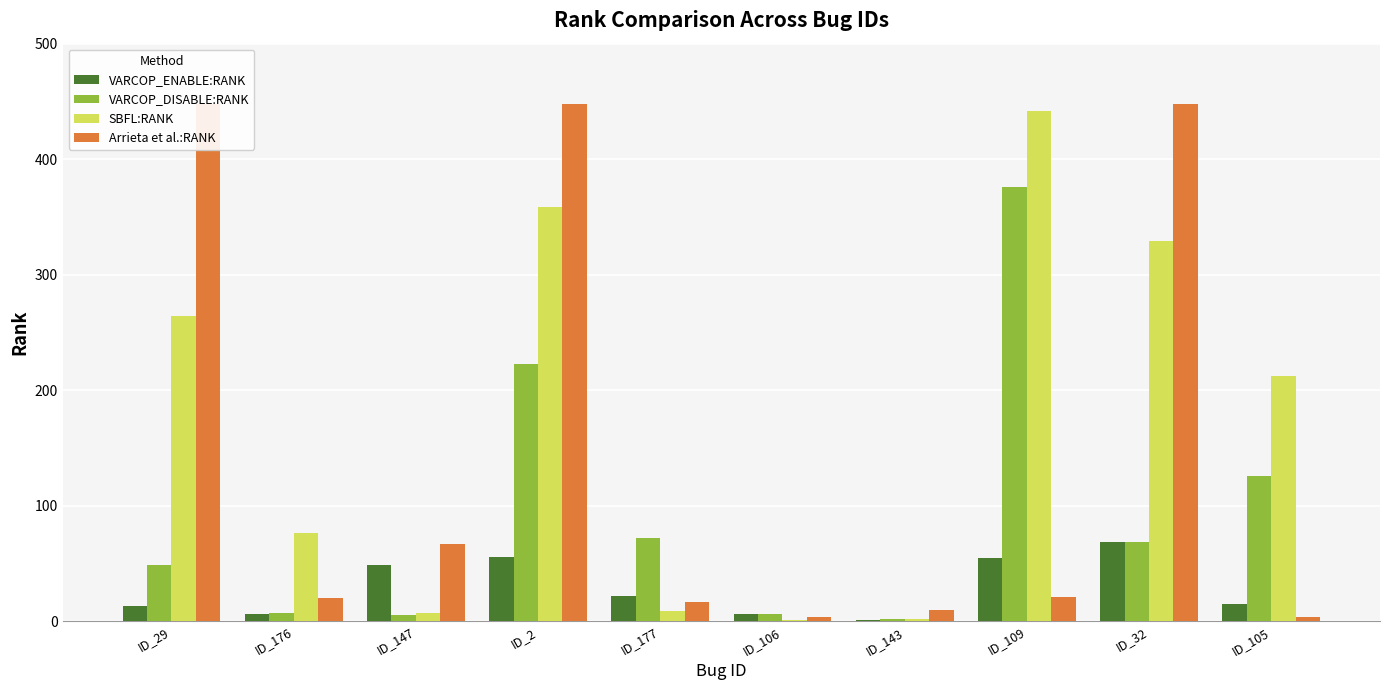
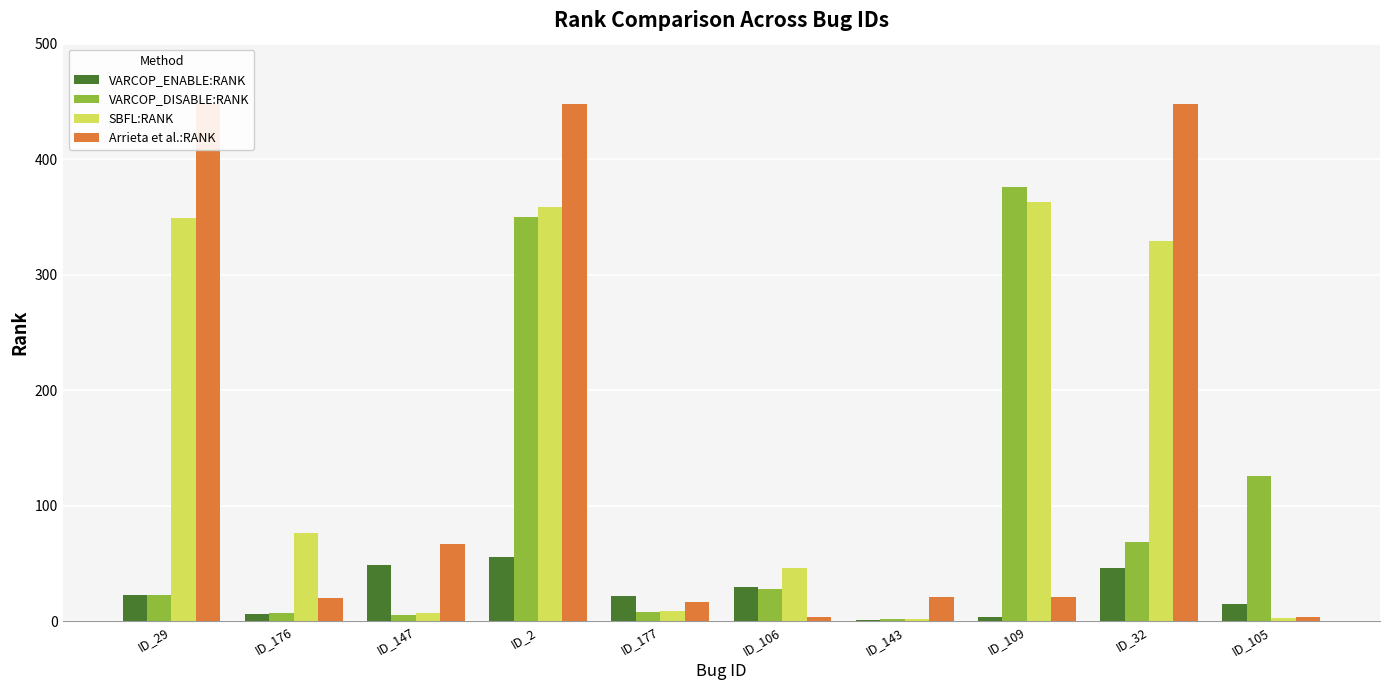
VARCOP_ENABLE:RANK, ID_29: 13 -> 23
VARCOP_DISABLE:RANK, ID_29: 49 -> 23
SBFL:RANK, ID_29: 264 -> 349
VARCOP_DISABLE:RANK, ID_2: 223 -> 350
VARCOP_DISABLE:RANK, ID_177: 72 -> 8
VARCOP_ENABLE:RANK, ID_106: 6 -> 30
VARCOP_DISABLE:RANK, ID_106: 6 -> 28
SBFL:RANK, ID_106: 1 -> 46
Arrieta et al.:RANK, ID_143: 10 -> 21
VARCOP_ENABLE:RANK, ID_109: 55 -> 4
SBFL:RANK, ID_109: 442 -> 363
VARCOP_ENABLE:RANK, ID_32: 69 -> 46
SBFL:RANK, ID_105: 212 -> 3
